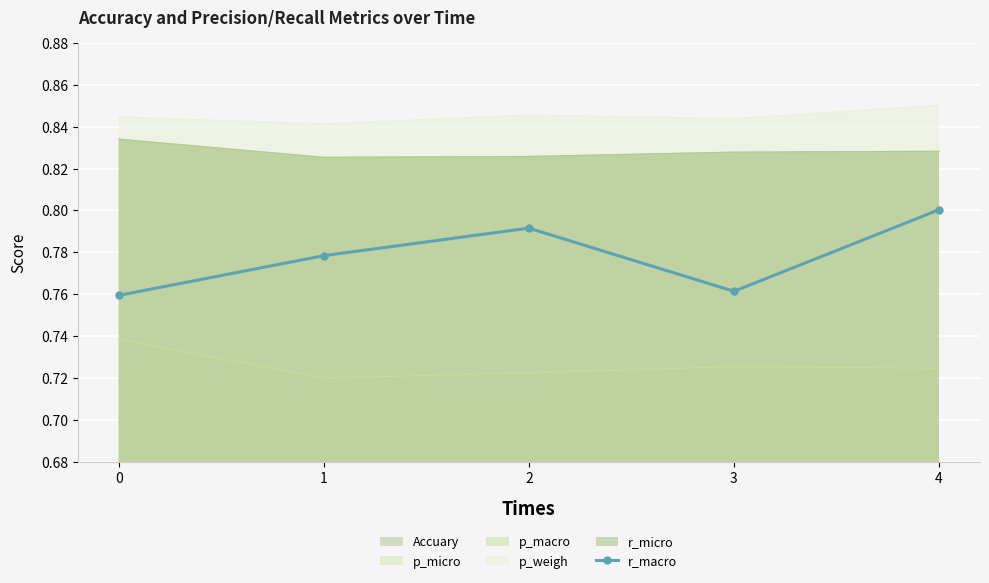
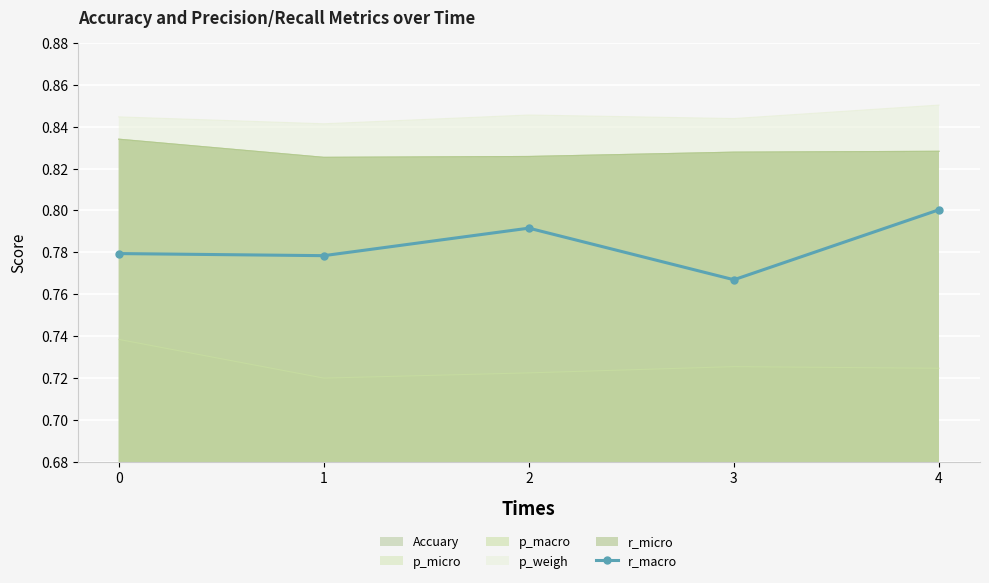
r_macro, 0: 0.759 -> 0.779
r_macro, 3: 0.761 -> 0.767
